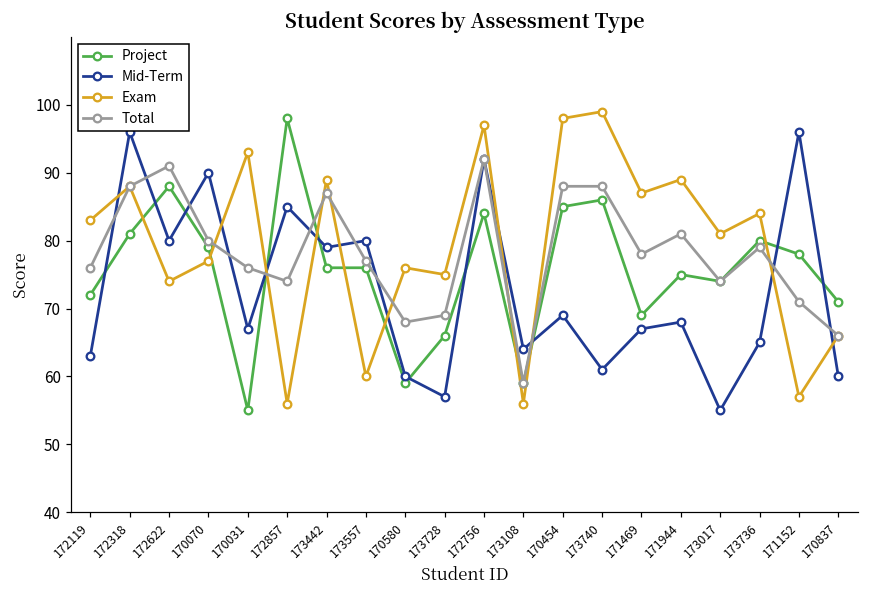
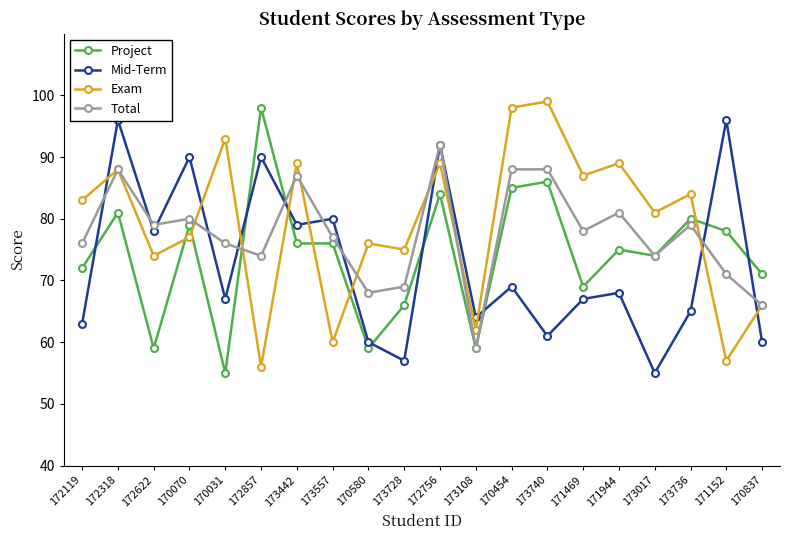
Project, 172622: 88 -> 59
Mid-Term, 172622: 80 -> 78
Total, 172622: 91 -> 79
Mid-Term, 172857: 85 -> 90
Exam, 172756: 97 -> 89
Exam, 173108: 56 -> 62
